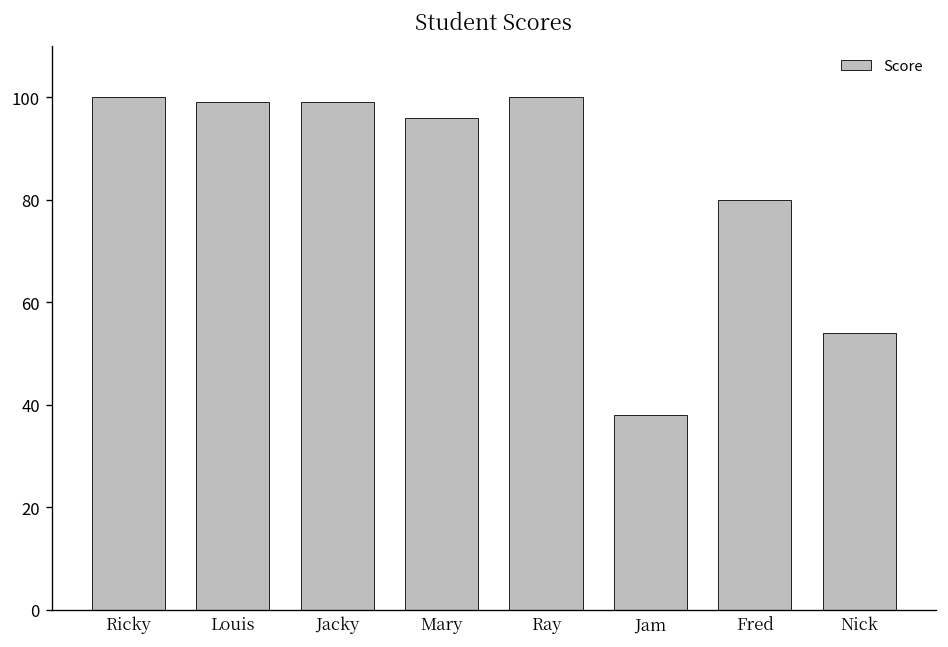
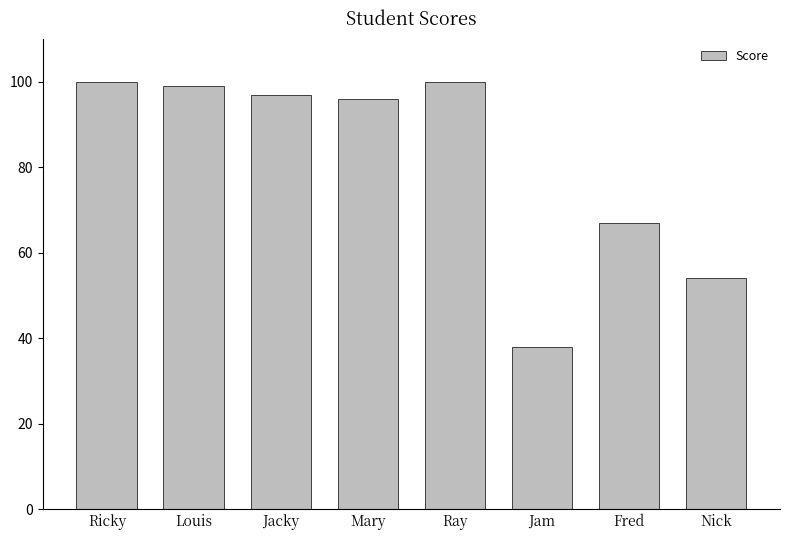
Jacky: 99 -> 97
Fred: 80 -> 67
